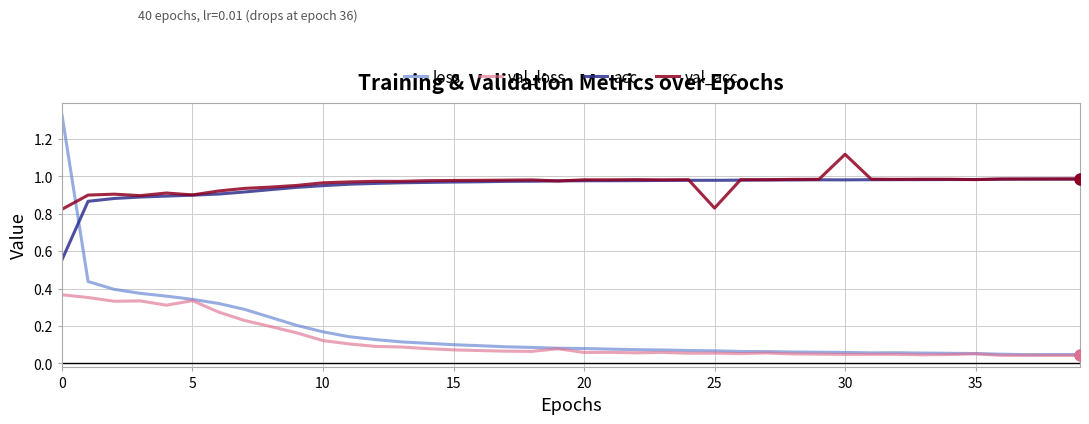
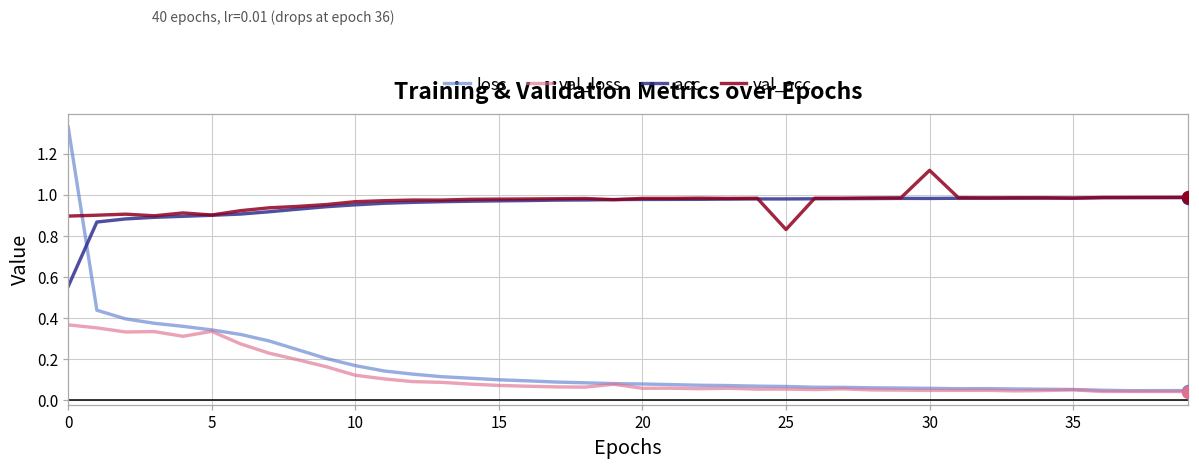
val_acc, 0: 0.82 -> 0.90
